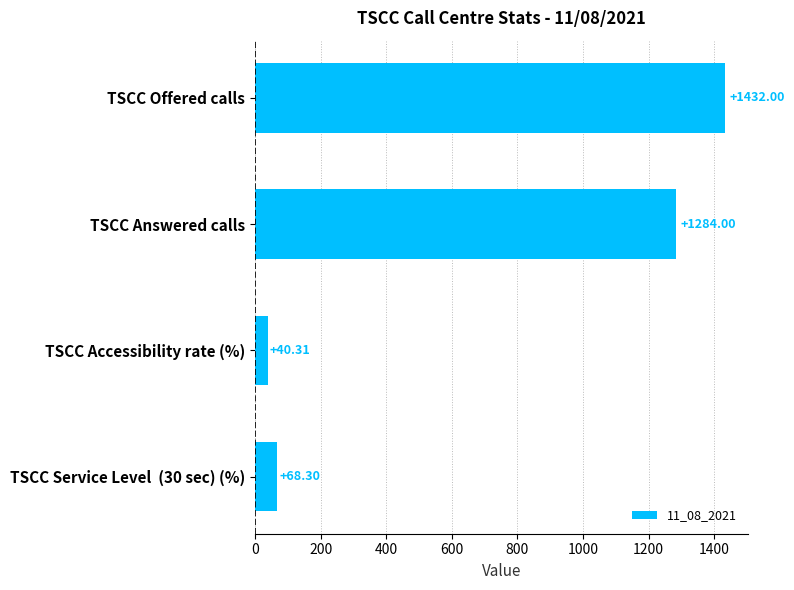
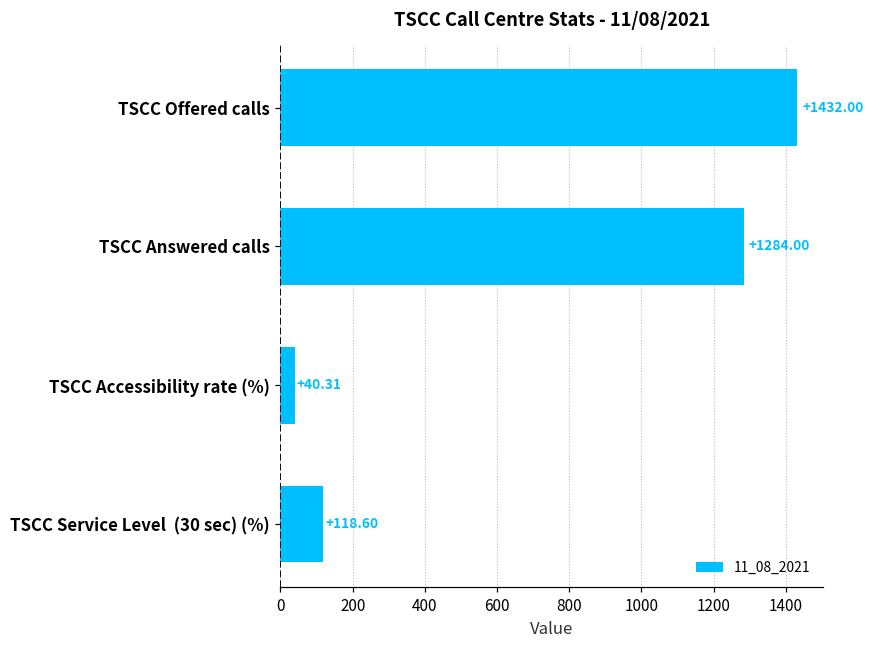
TSCC Service Level (30 sec) (%): +68.30 -> +118.60
